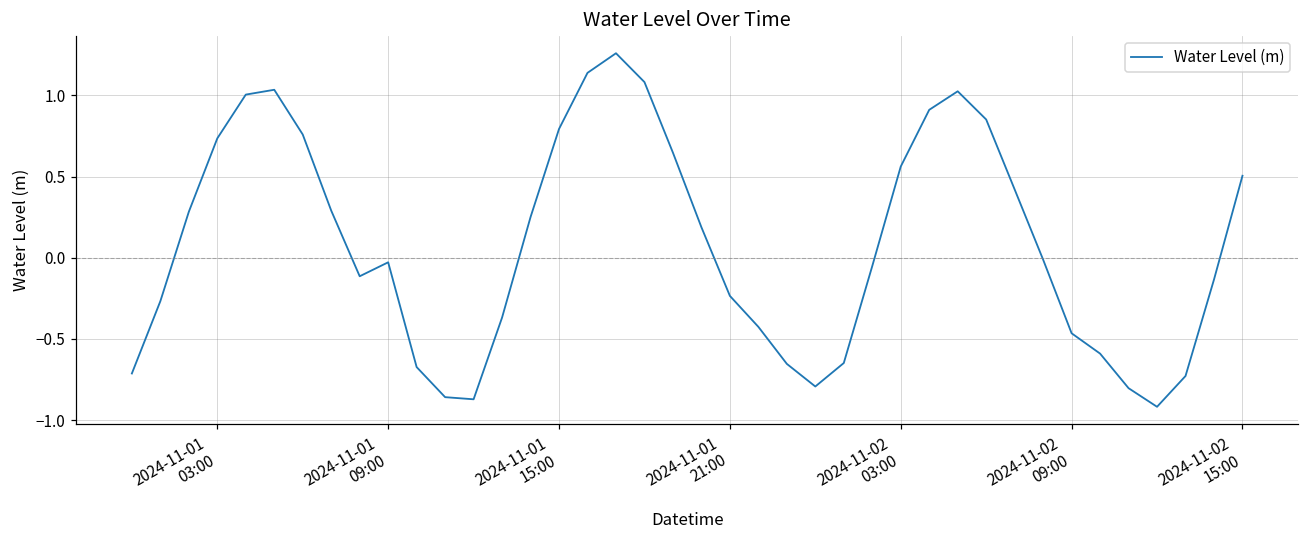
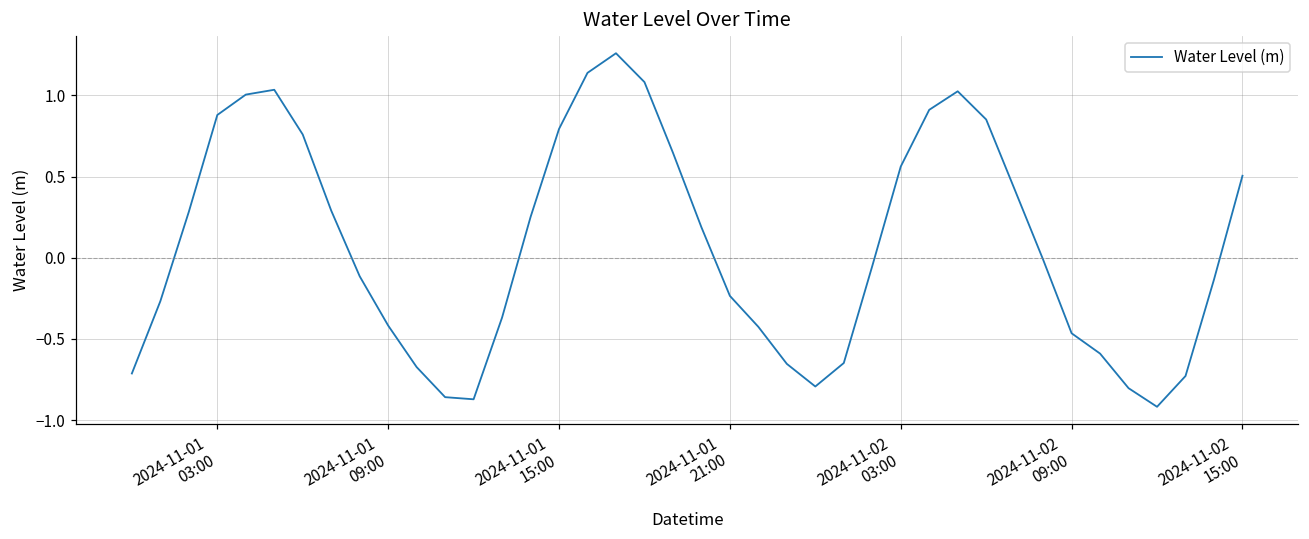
2024-11-01 03:00: 0.73 -> 0.88
2024-11-01 09:00: -0.03 -> -0.42
